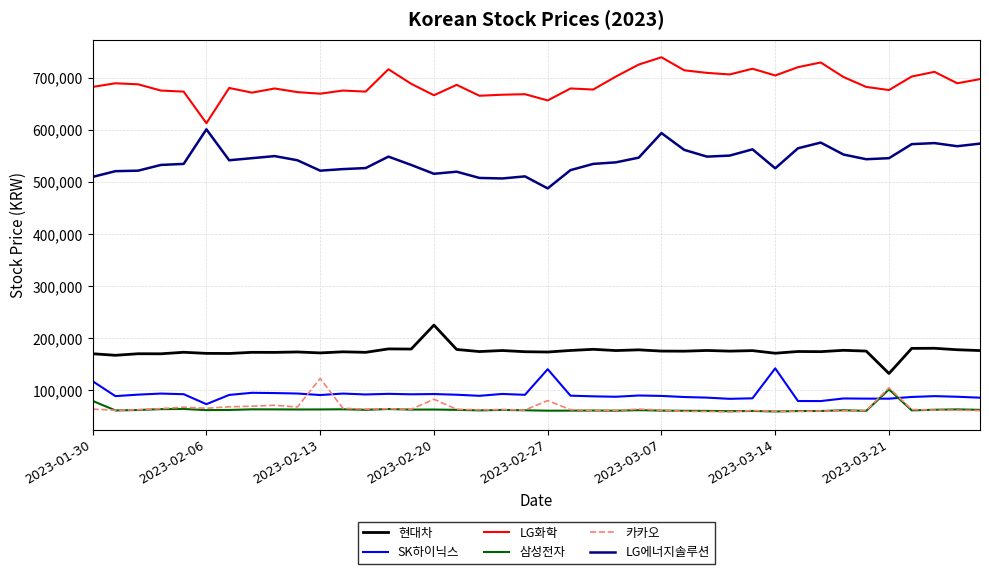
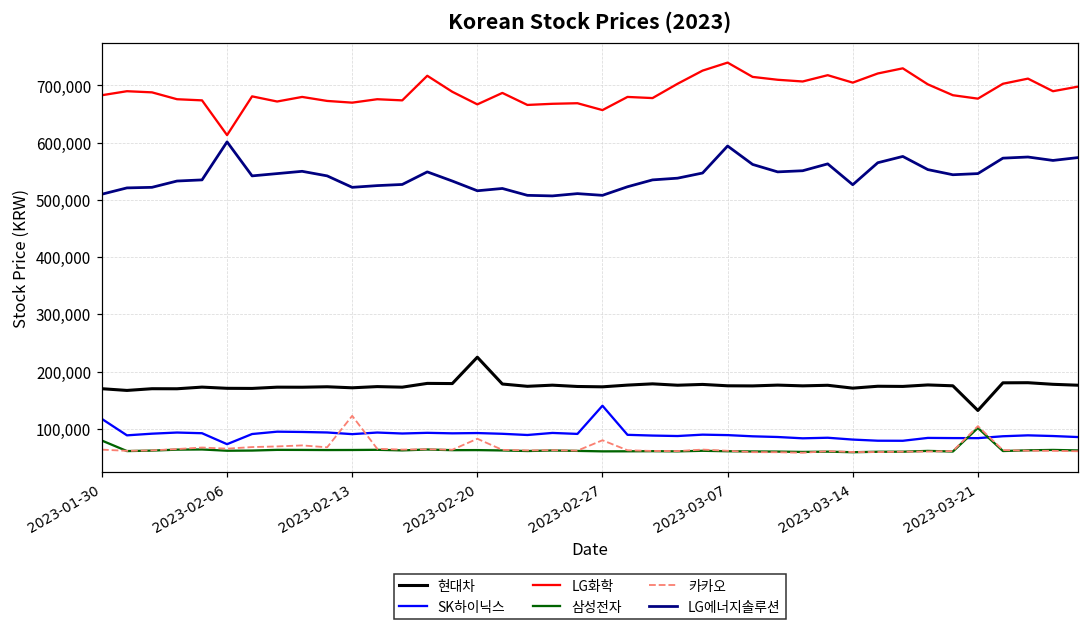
LG에너지솔루션, 2023-02-27: 490,000 -> 510,000
SK하이닉스, 2023-03-14: 140,000 -> 80,000
